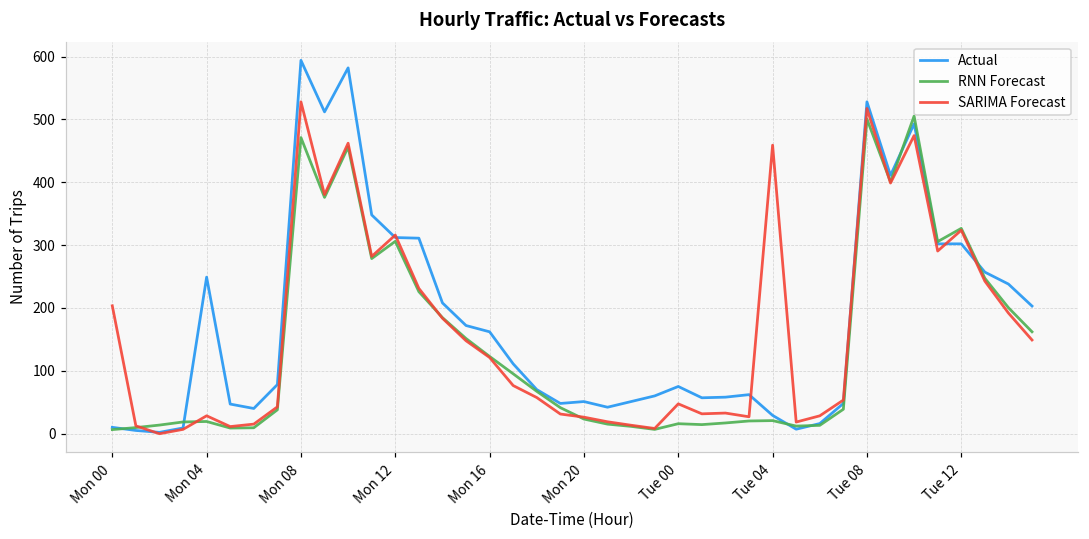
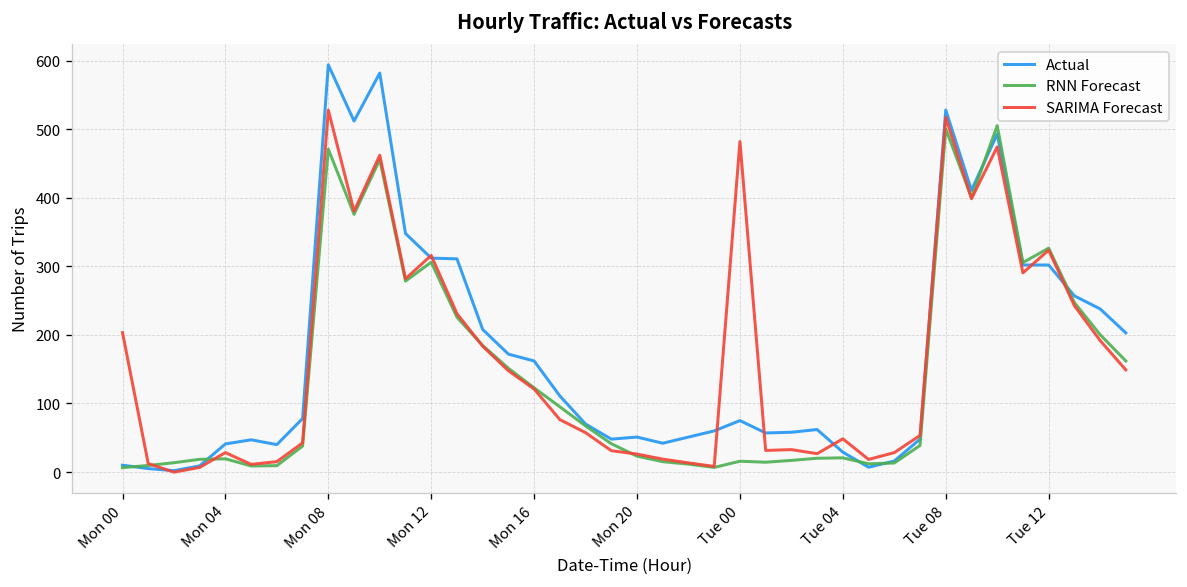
Actual, Mon 04: 250 -> 40
SARIMA Forecast, Tue 00: 50 -> 480
SARIMA Forecast, Tue 04: 460 -> 50
